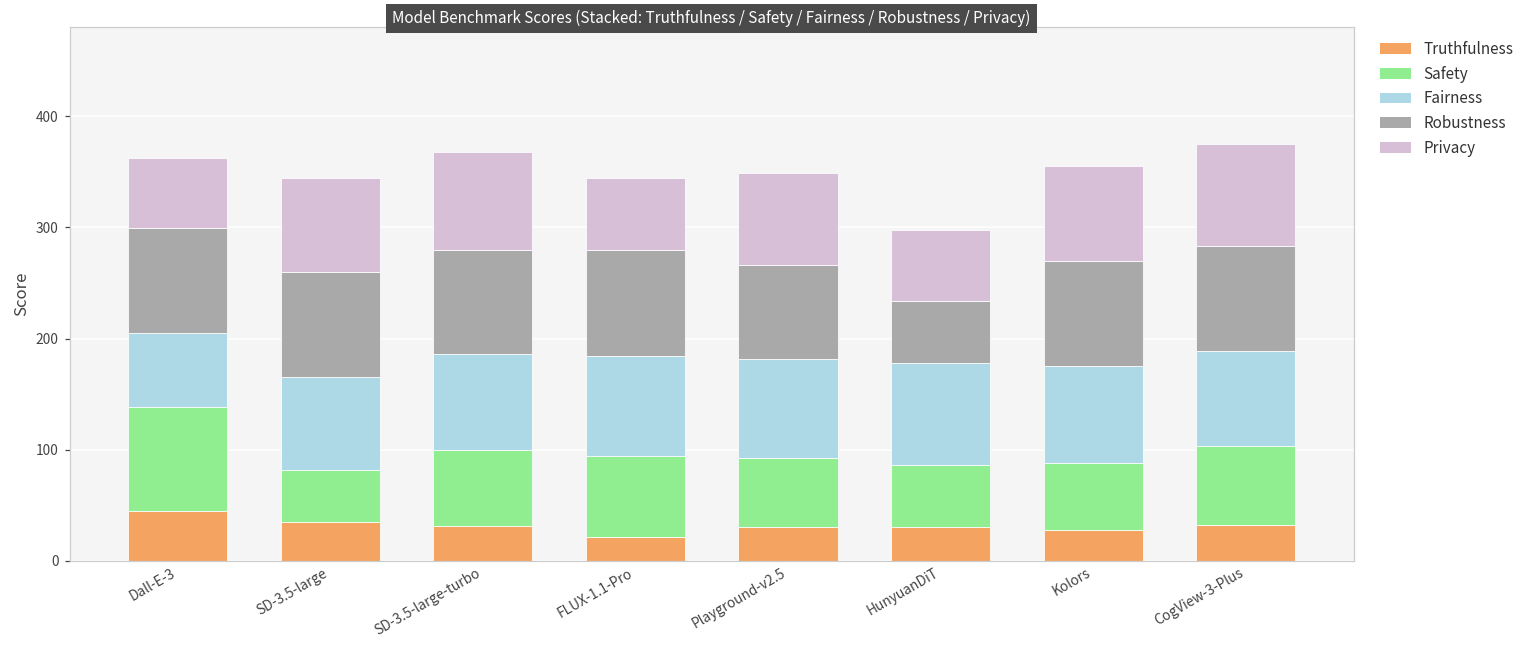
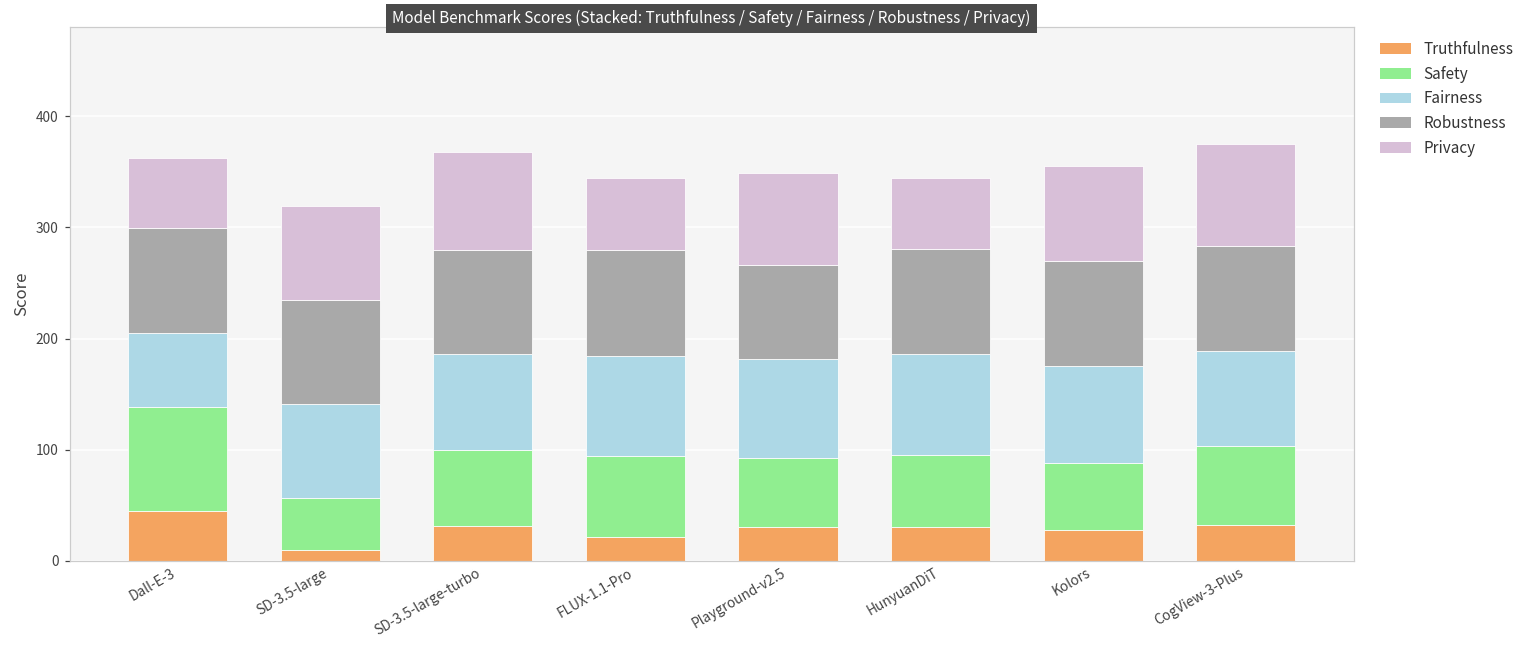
Truthfulness, SD-3.5-large: 35 -> 10
Safety, HunyuanDiT: 55 -> 64
Robustness, HunyuanDiT: 56 -> 94
